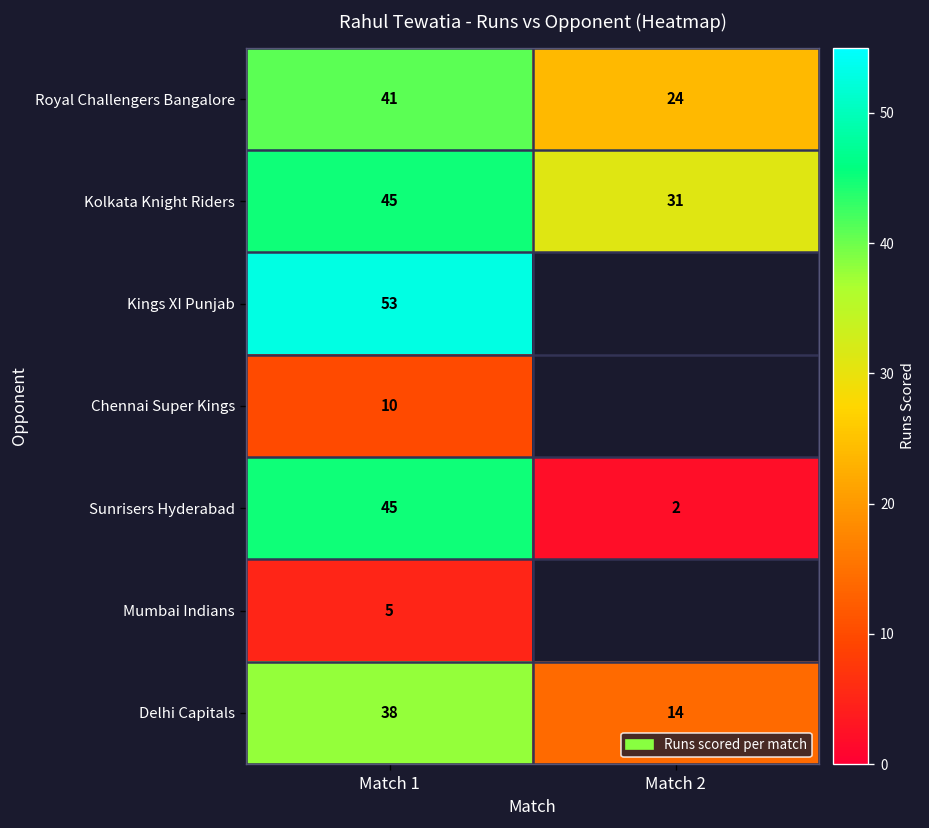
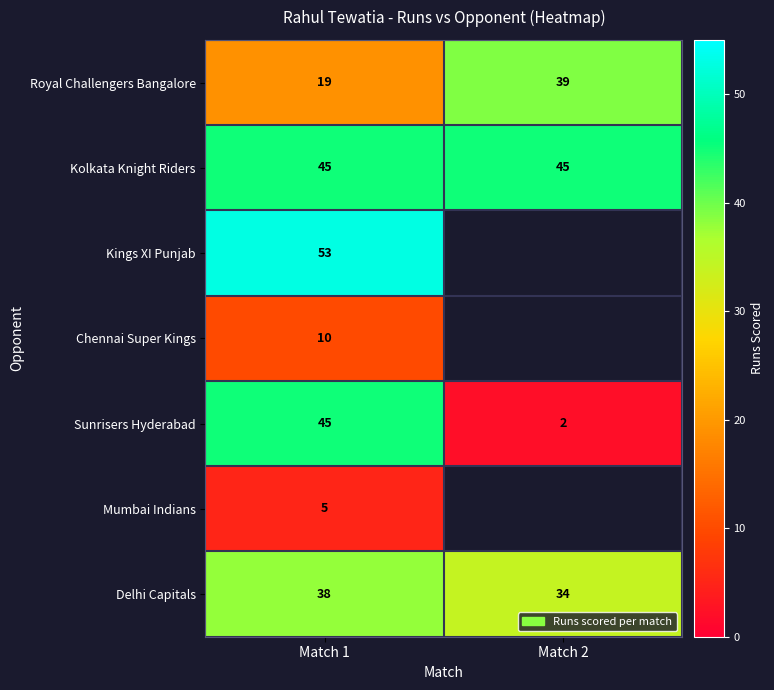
Royal Challengers Bangalore, Match 1: 41 -> 19
Royal Challengers Bangalore, Match 2: 24 -> 39
Kolkata Knight Riders, Match 2: 31 -> 45
Delhi Capitals, Match 2: 14 -> 34
